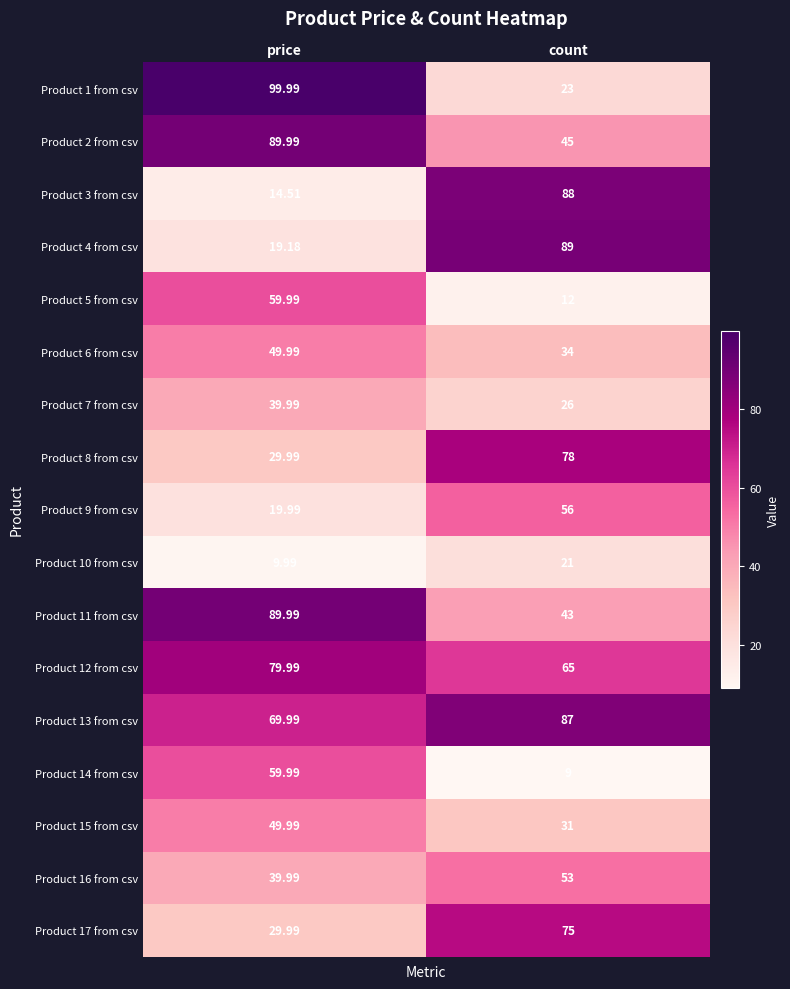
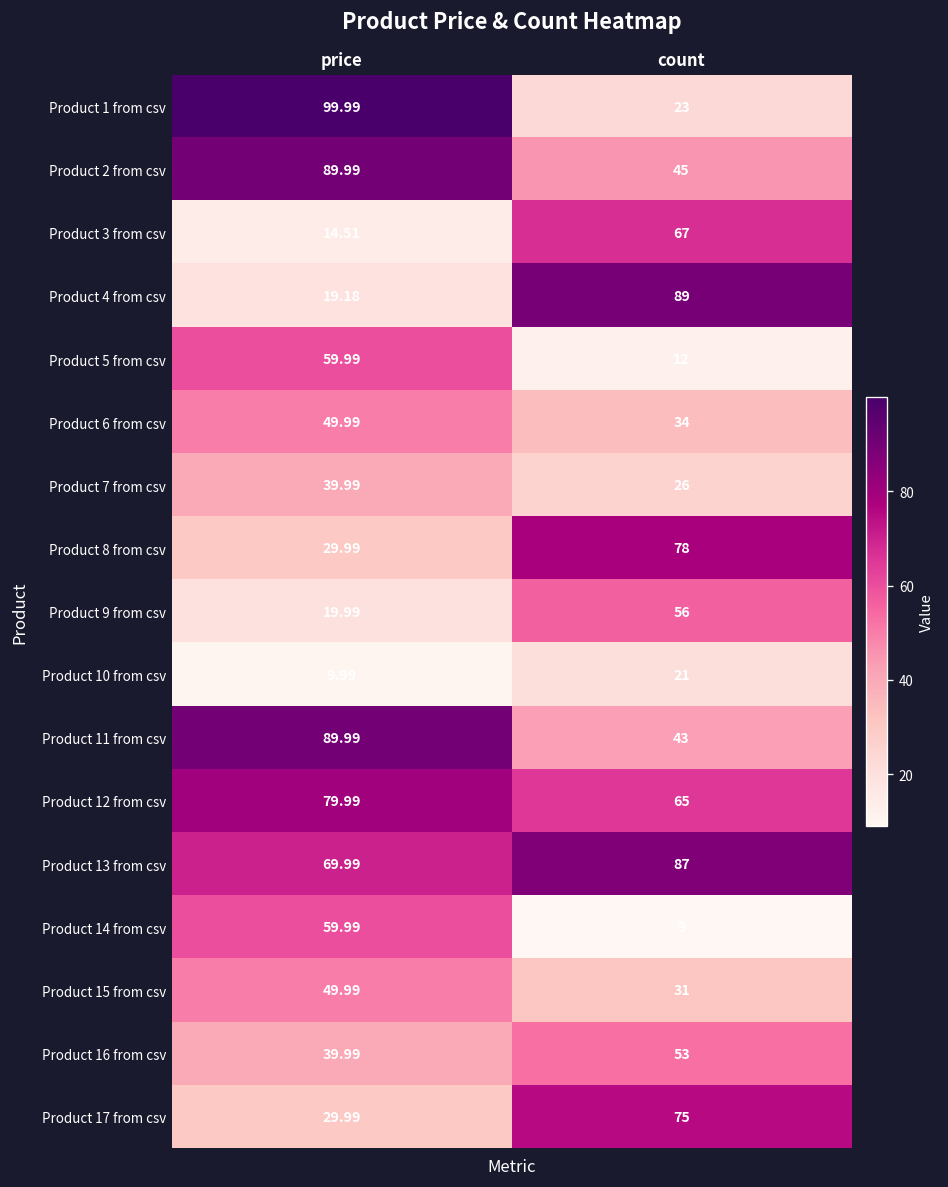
Product 3 from csv, count: 88 -> 67
